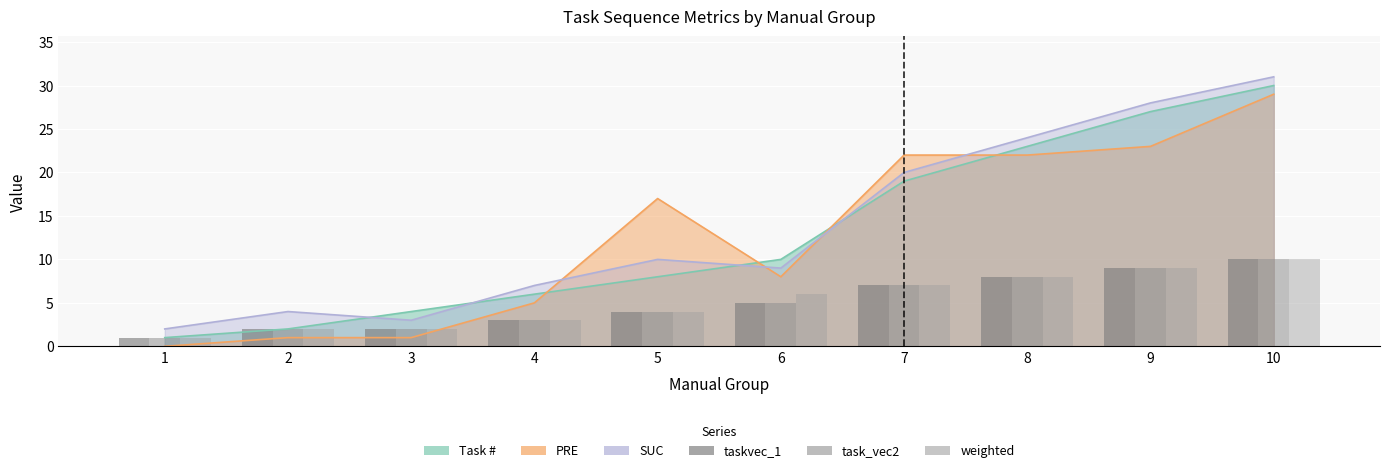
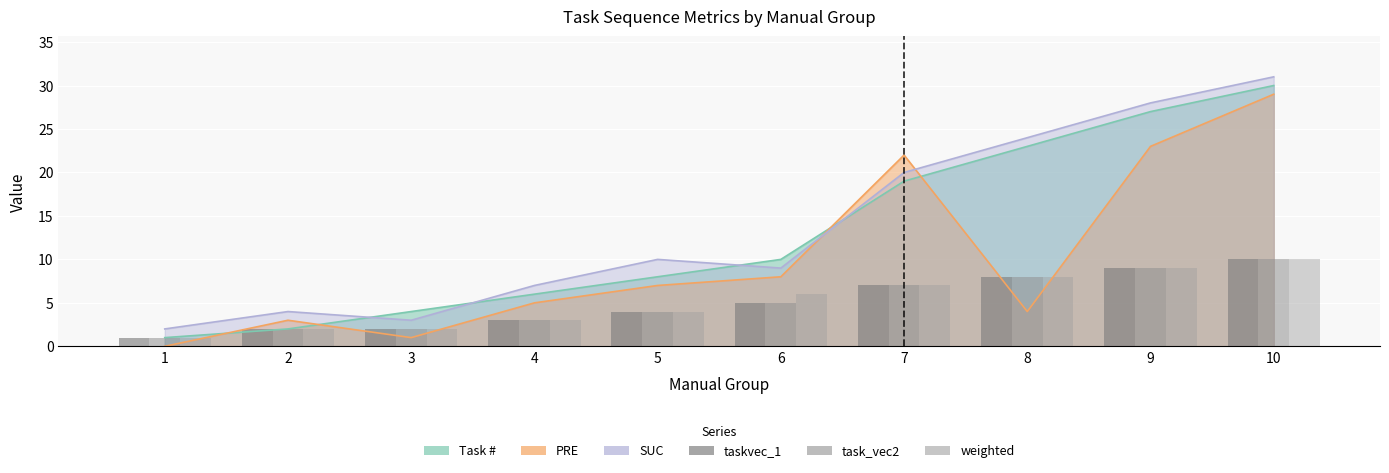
PRE, 2: 1 -> 3
PRE, 5: 17 -> 7
PRE, 8: 22 -> 4
